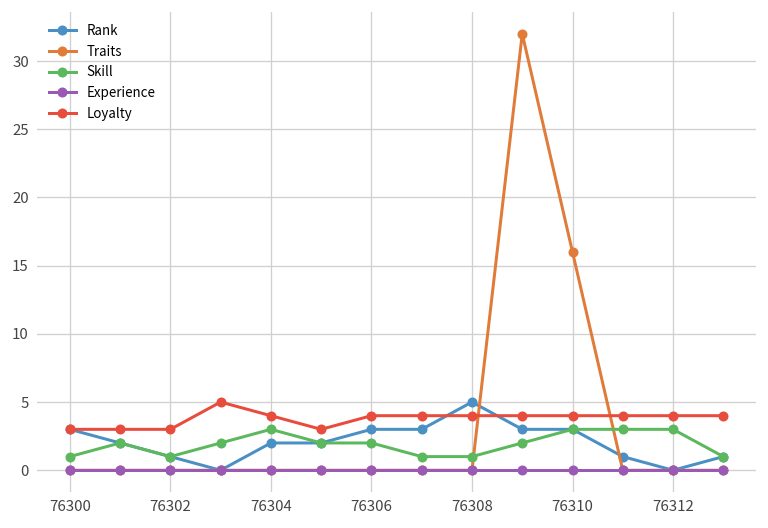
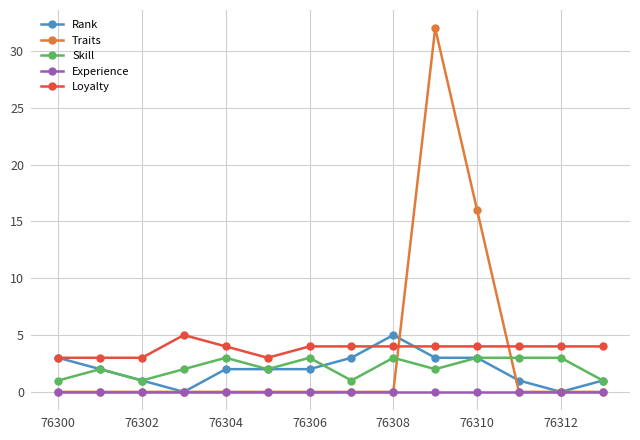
Rank, 76306: 3 -> 2
Skill, 76306: 2 -> 3
Skill, 76308: 1 -> 3
